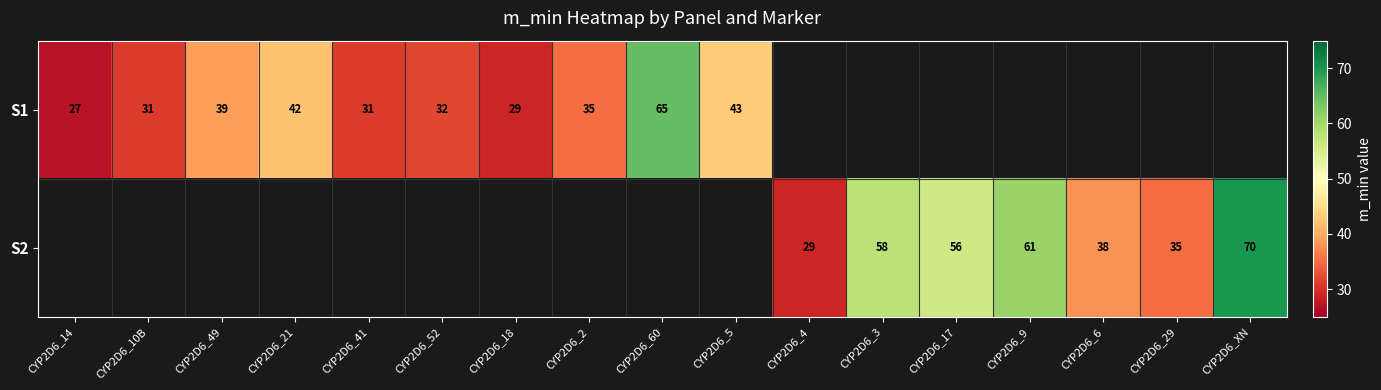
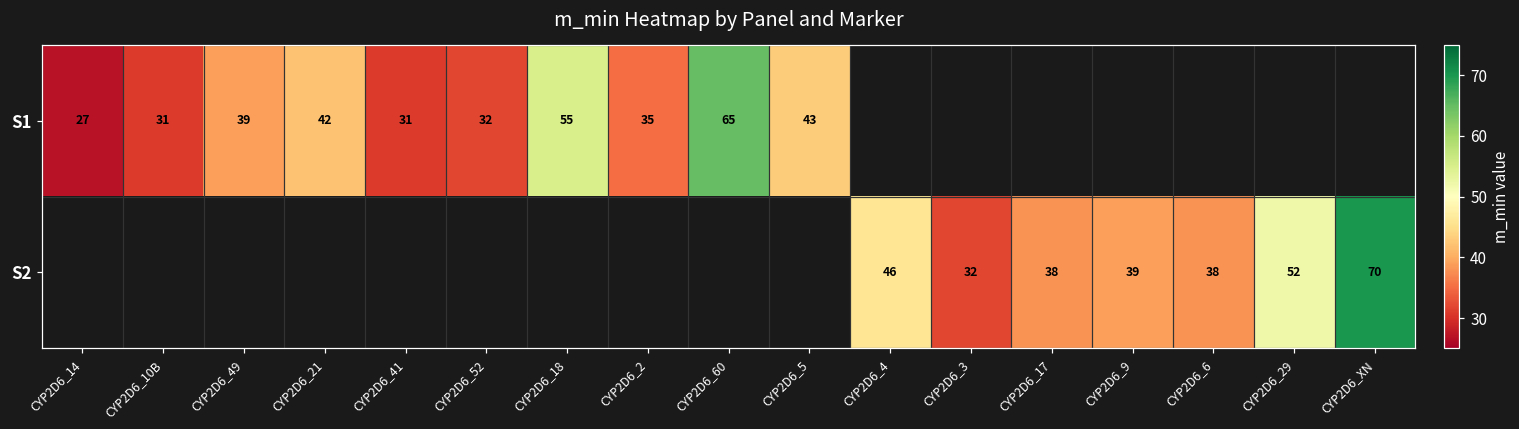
S1, CYP2D6_18: 29 -> 55
S2, CYP2D6_4: 29 -> 46
S2, CYP2D6_3: 58 -> 32
S2, CYP2D6_17: 56 -> 38
S2, CYP2D6_9: 61 -> 39
S2, CYP2D6_29: 35 -> 52
